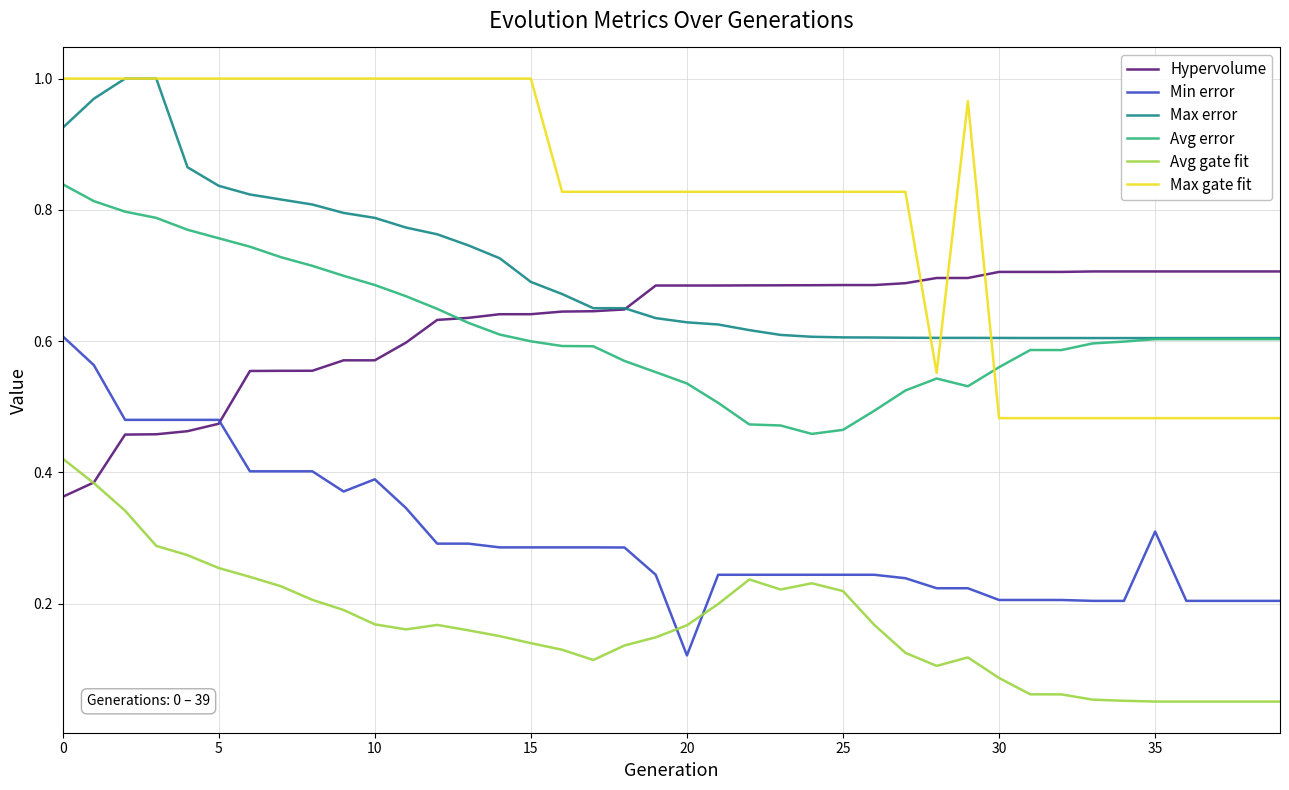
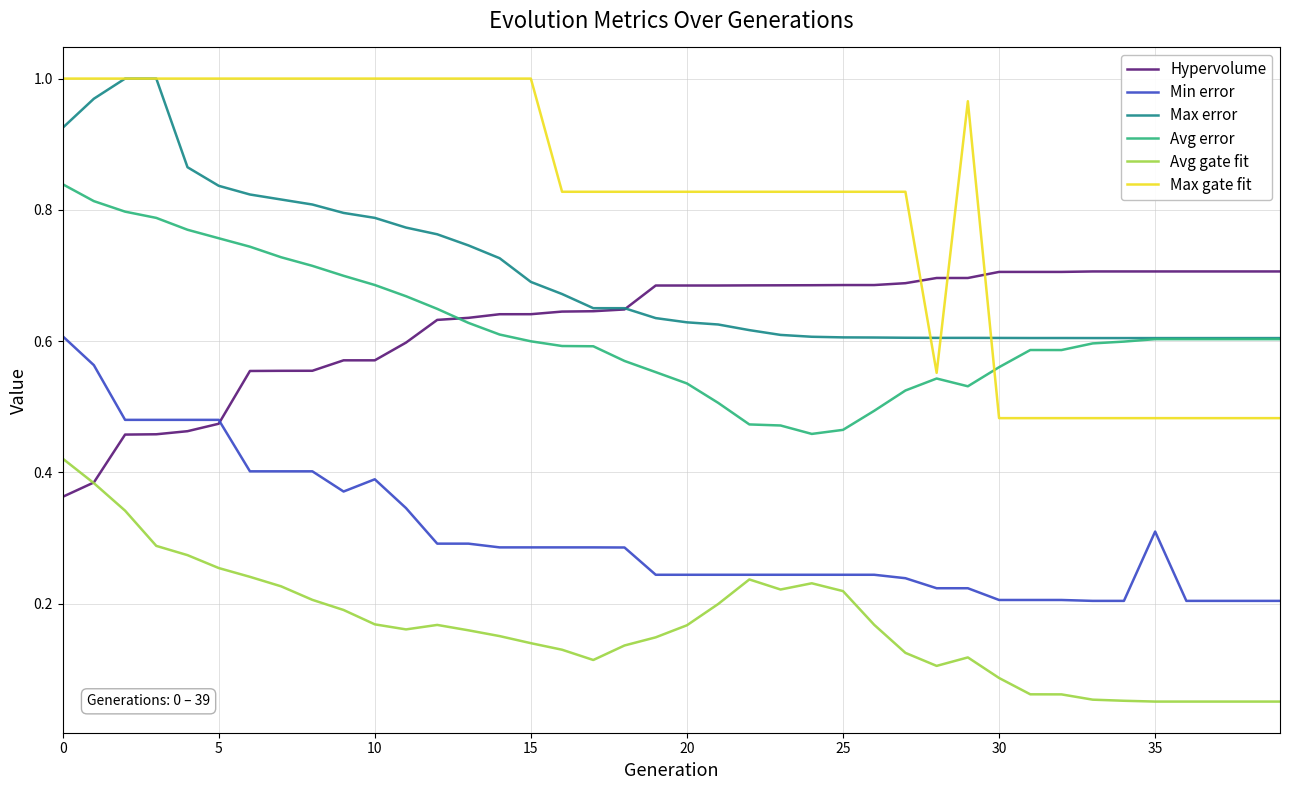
Min error, 20: 0.12 -> 0.24
